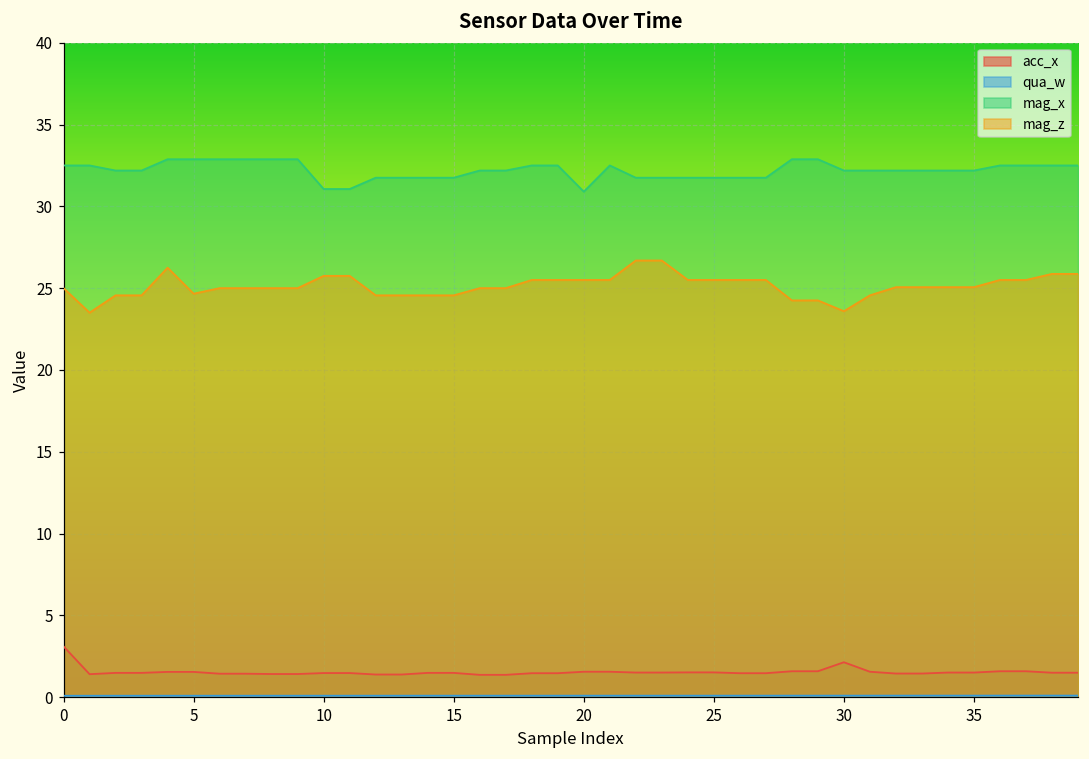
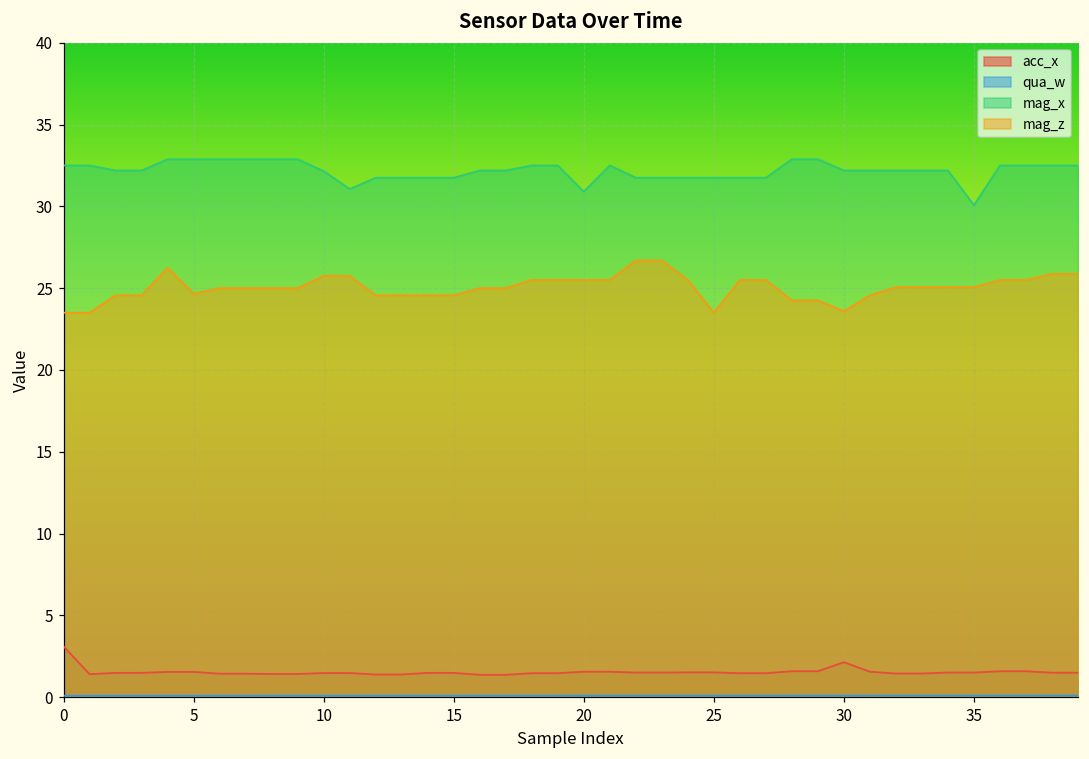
mag_z, 0: 25.0 -> 23.5
mag_x, 10: 31.1 -> 32.2
mag_z, 25: 25.5 -> 23.5
mag_x, 35: 32.2 -> 30.1
